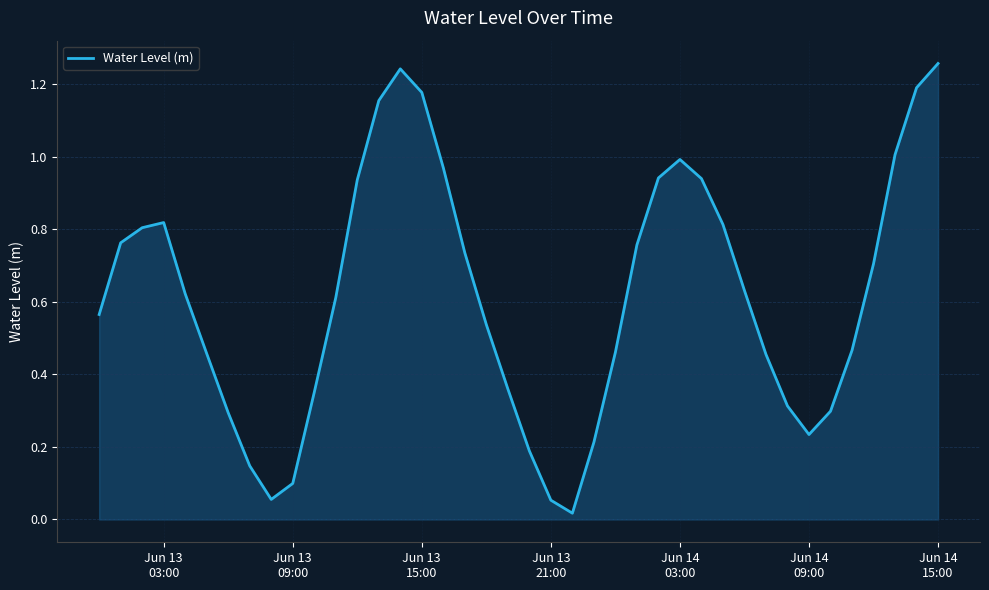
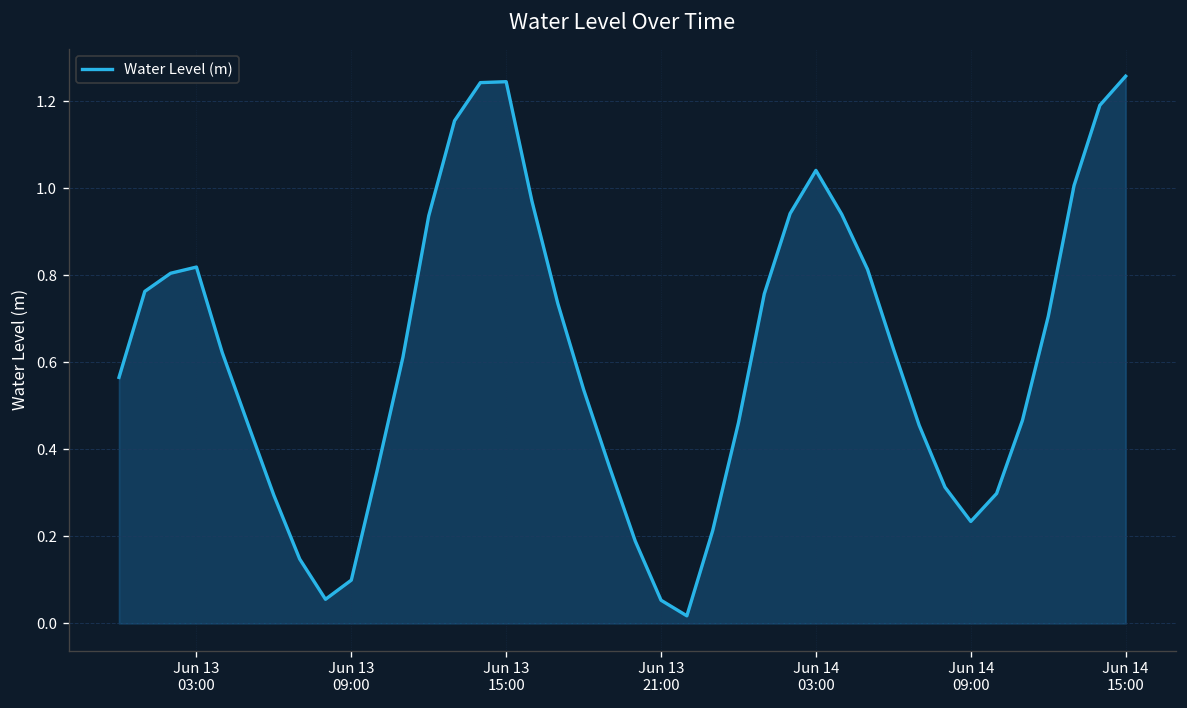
Jun 13 15:00: 1.18 -> 1.24
Jun 14 03:00: 0.99 -> 1.04
